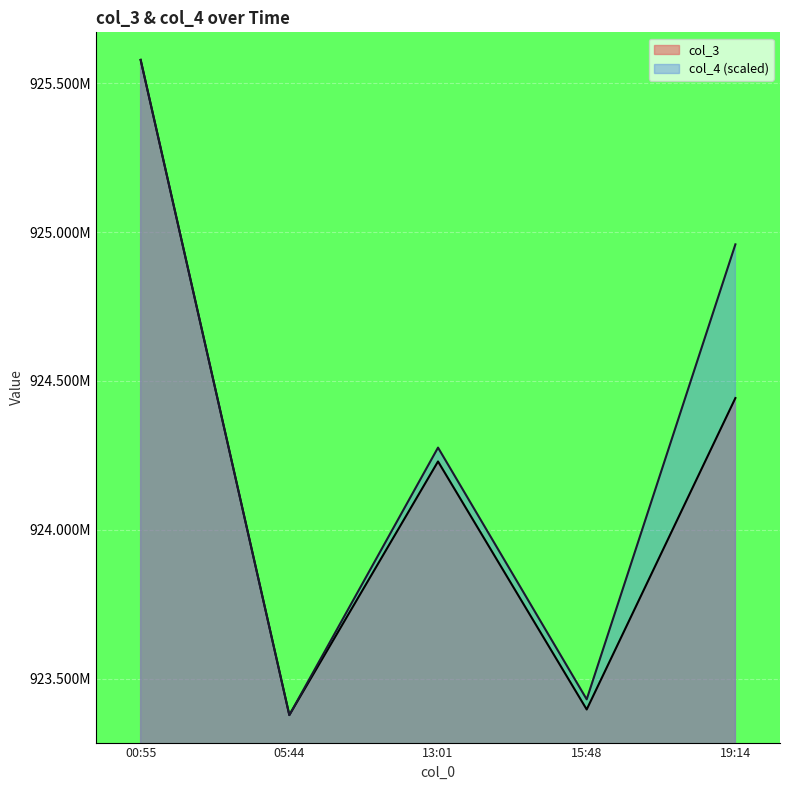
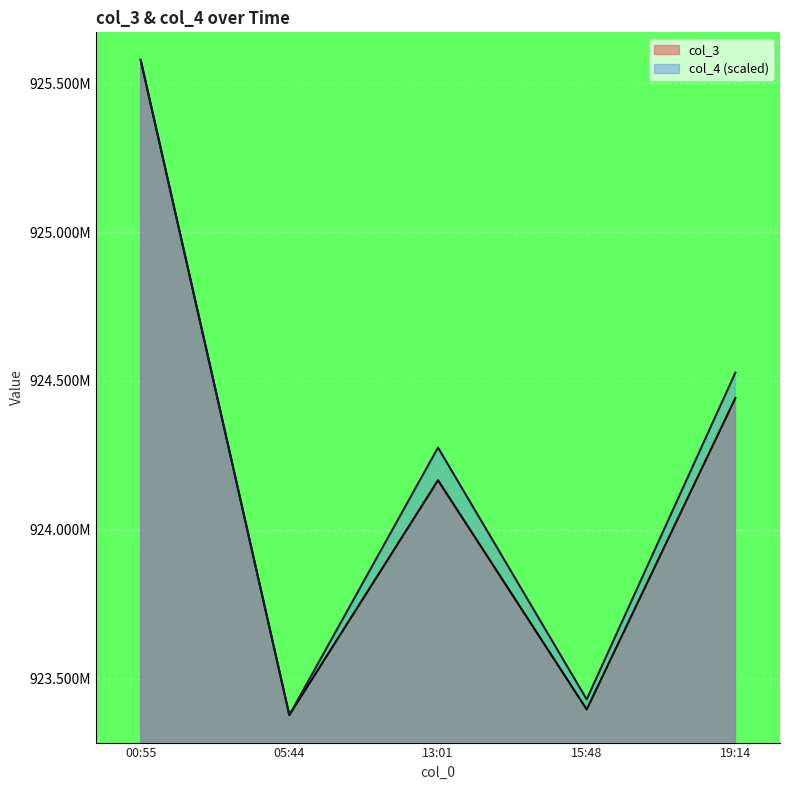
col_3, 13:01: 924230000 -> 924170000
col_4 (scaled), 19:14: 924960000 -> 924530000
